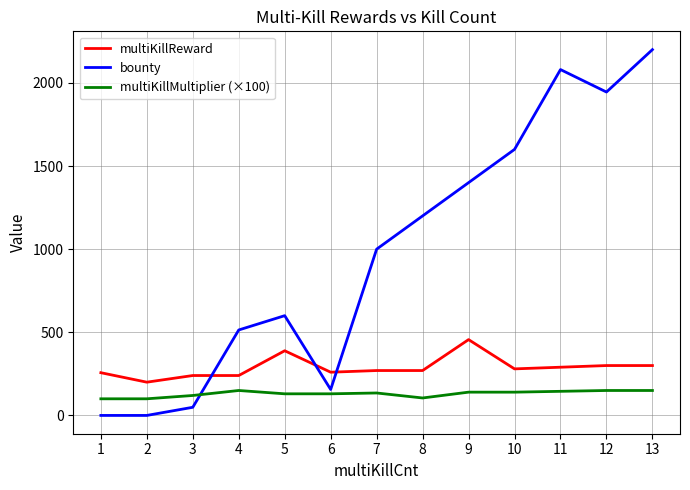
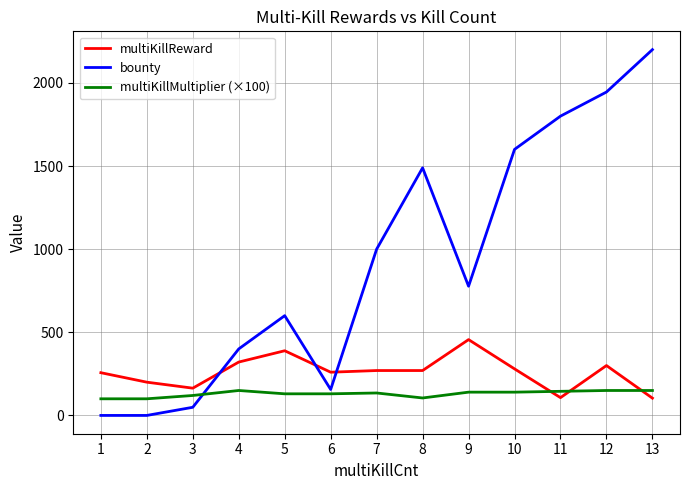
multiKillReward, 3: 240 -> 160
multiKillReward, 4: 240 -> 320
bounty, 4: 510 -> 400
bounty, 8: 1200 -> 1490
bounty, 9: 1400 -> 780
multiKillReward, 11: 290 -> 110
bounty, 11: 2080 -> 1800
multiKillReward, 13: 300 -> 100
